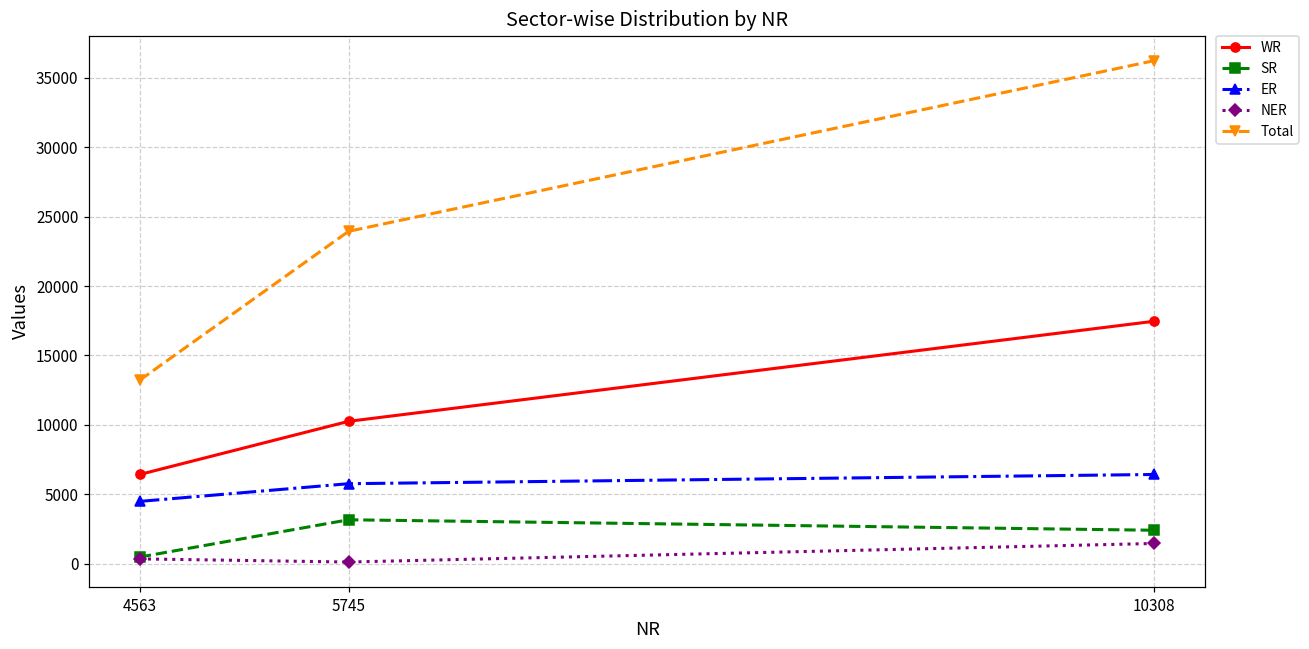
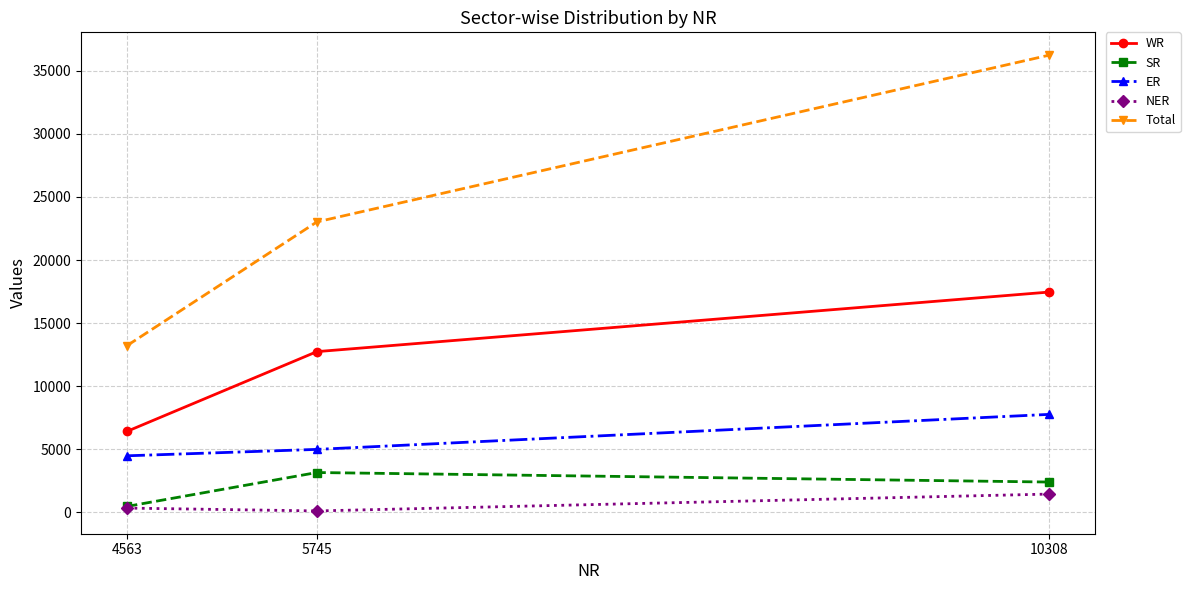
WR, 5745: 10300 -> 12700
ER, 5745: 5800 -> 5000
Total, 5745: 23900 -> 23000
ER, 10308: 6400 -> 7800
